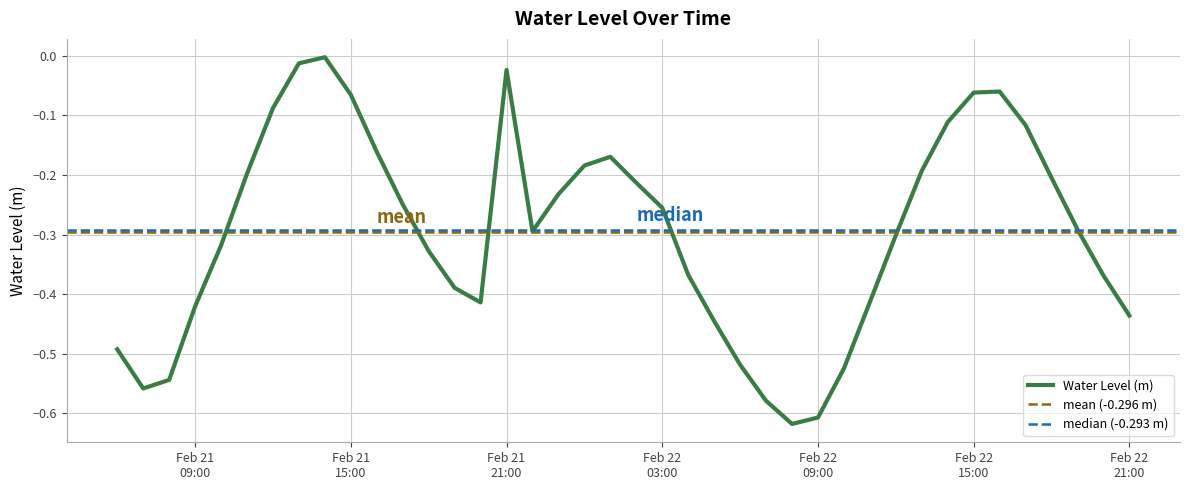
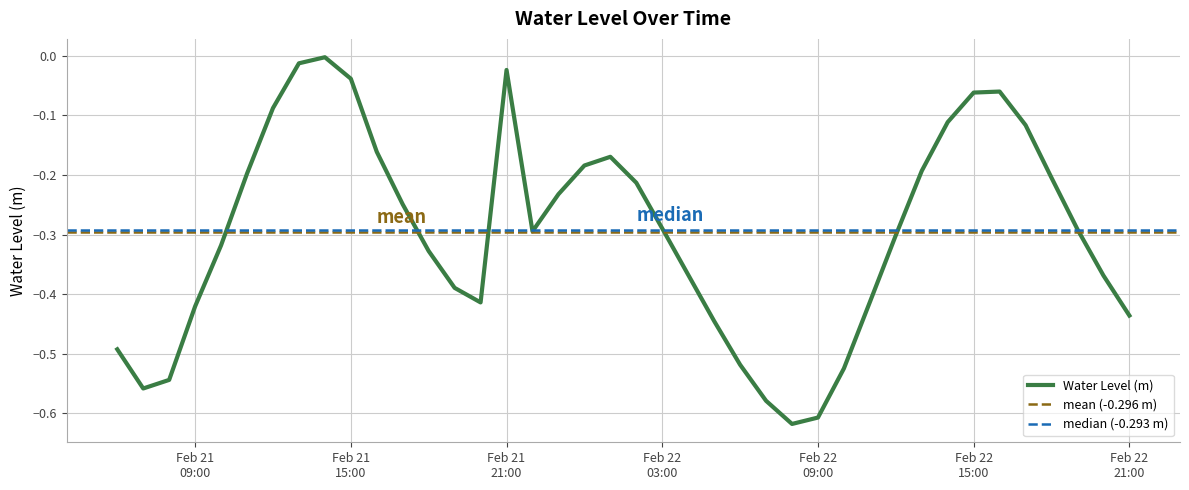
Feb 21 15:00: -0.07 -> -0.04
Feb 22 03:00: -0.26 -> -0.29
